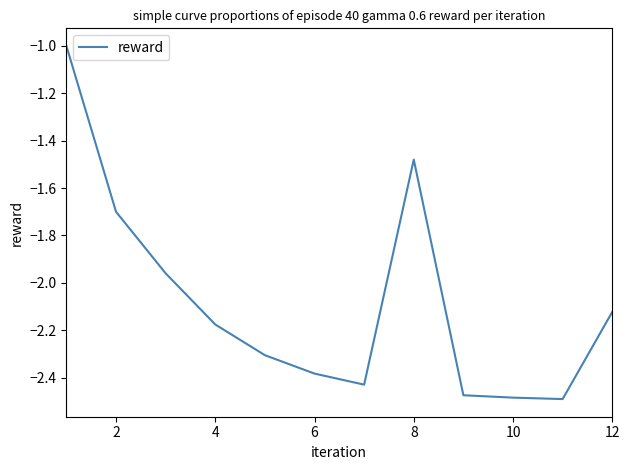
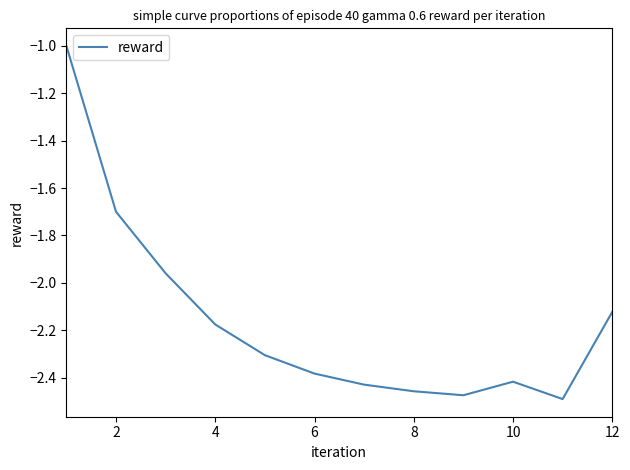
8: -1.48 -> -2.46
10: -2.48 -> -2.42
